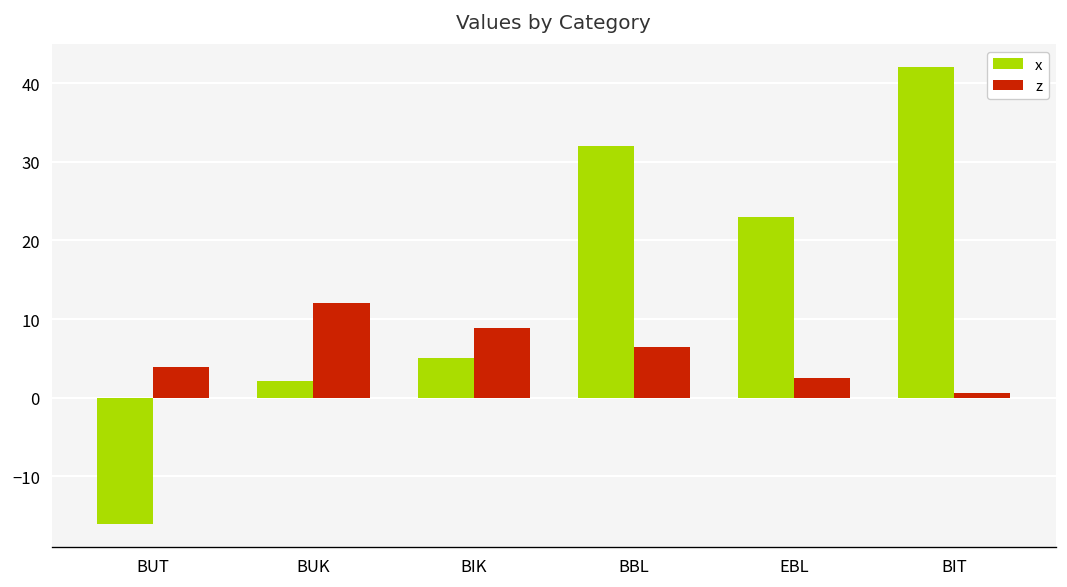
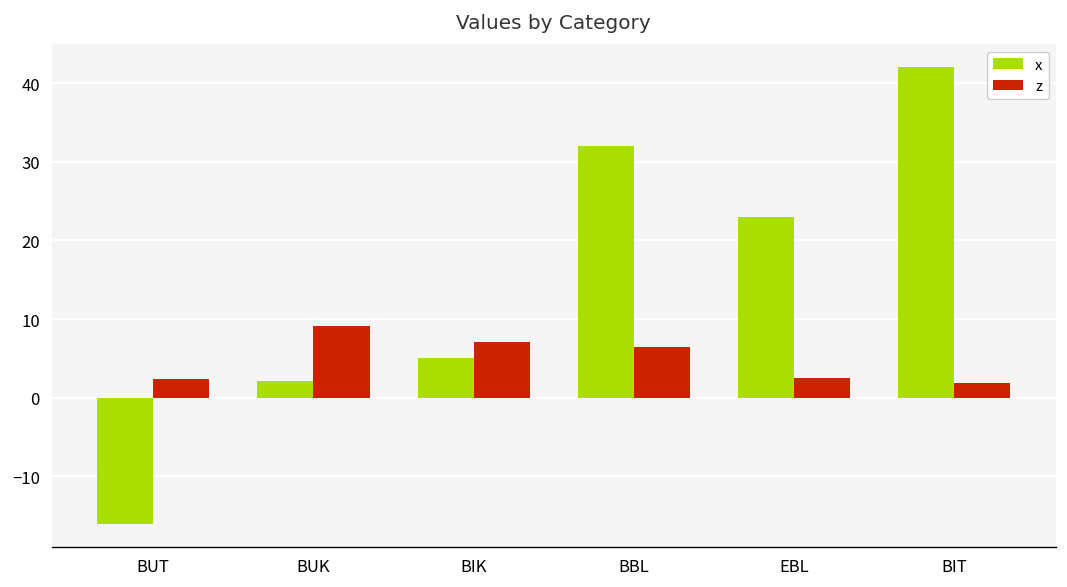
z, BUT: 4 -> 2
z, BUK: 12 -> 9
z, BIK: 9 -> 7
z, BIT: 1 -> 2
